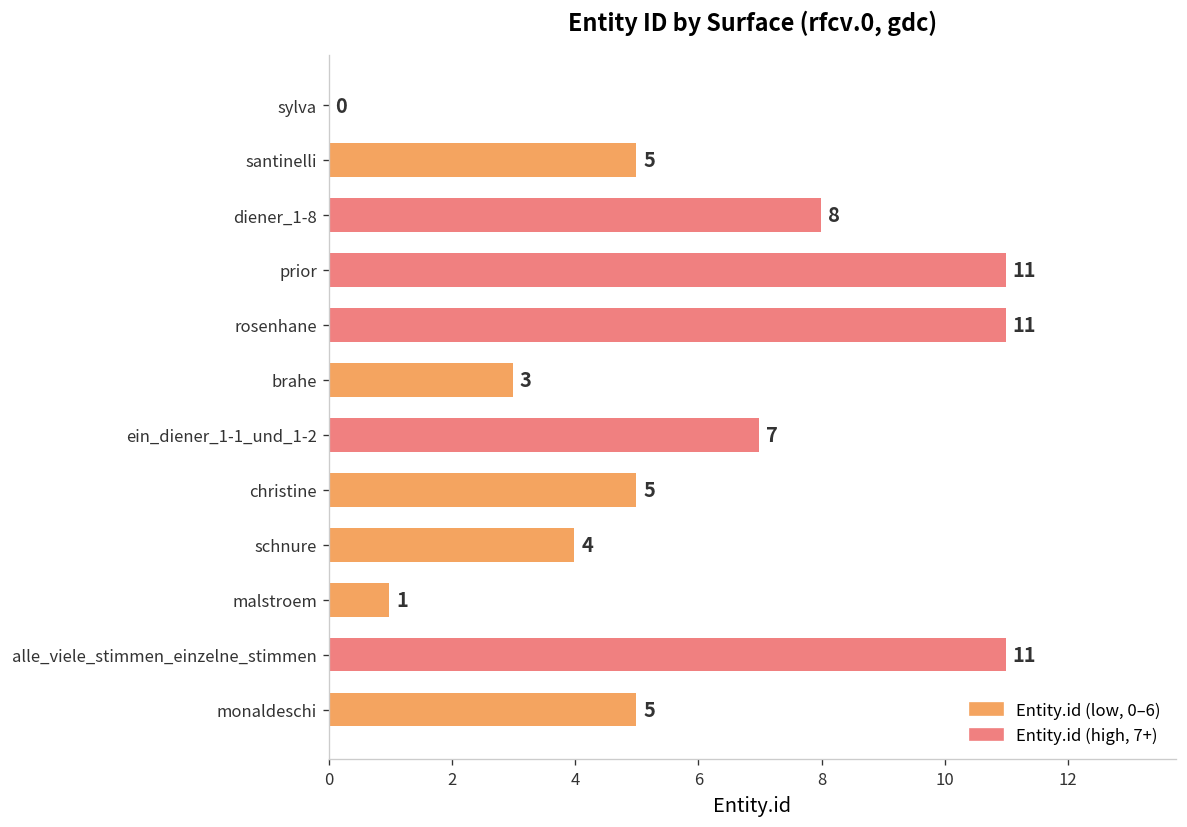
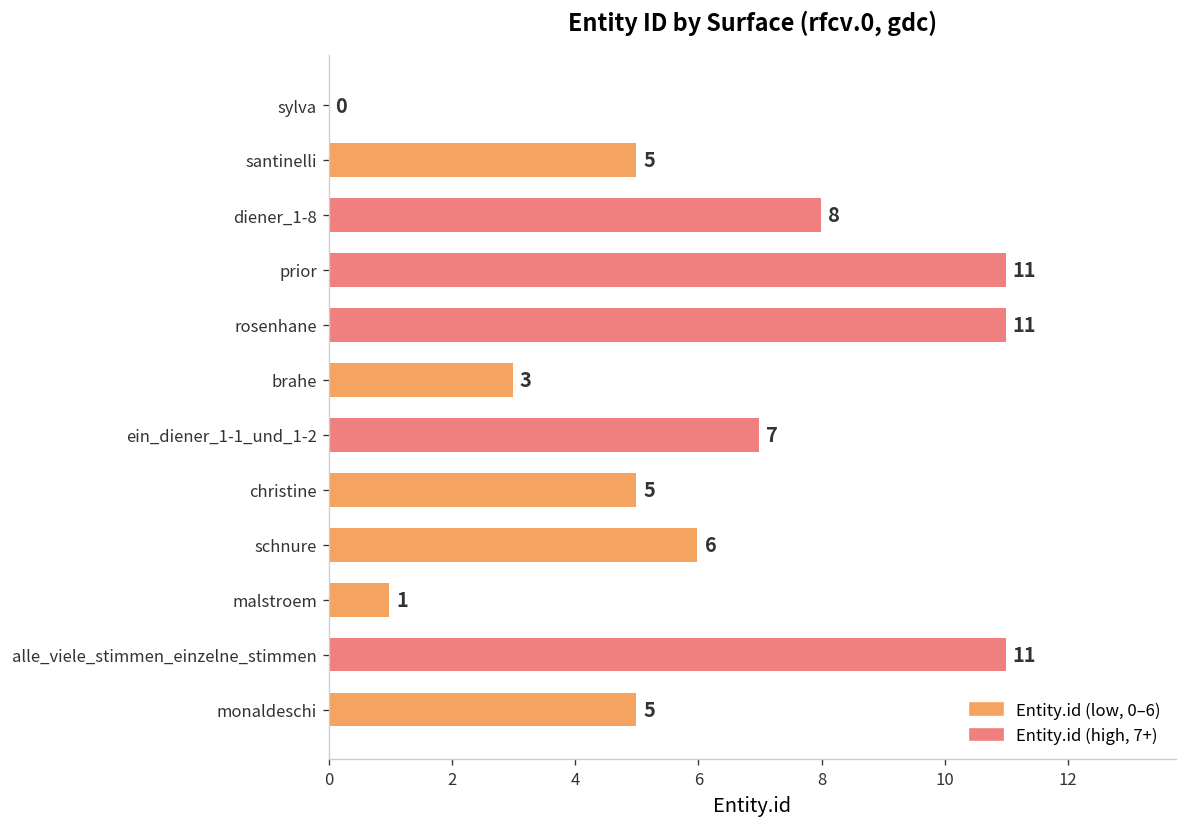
schnure: 4 -> 6
